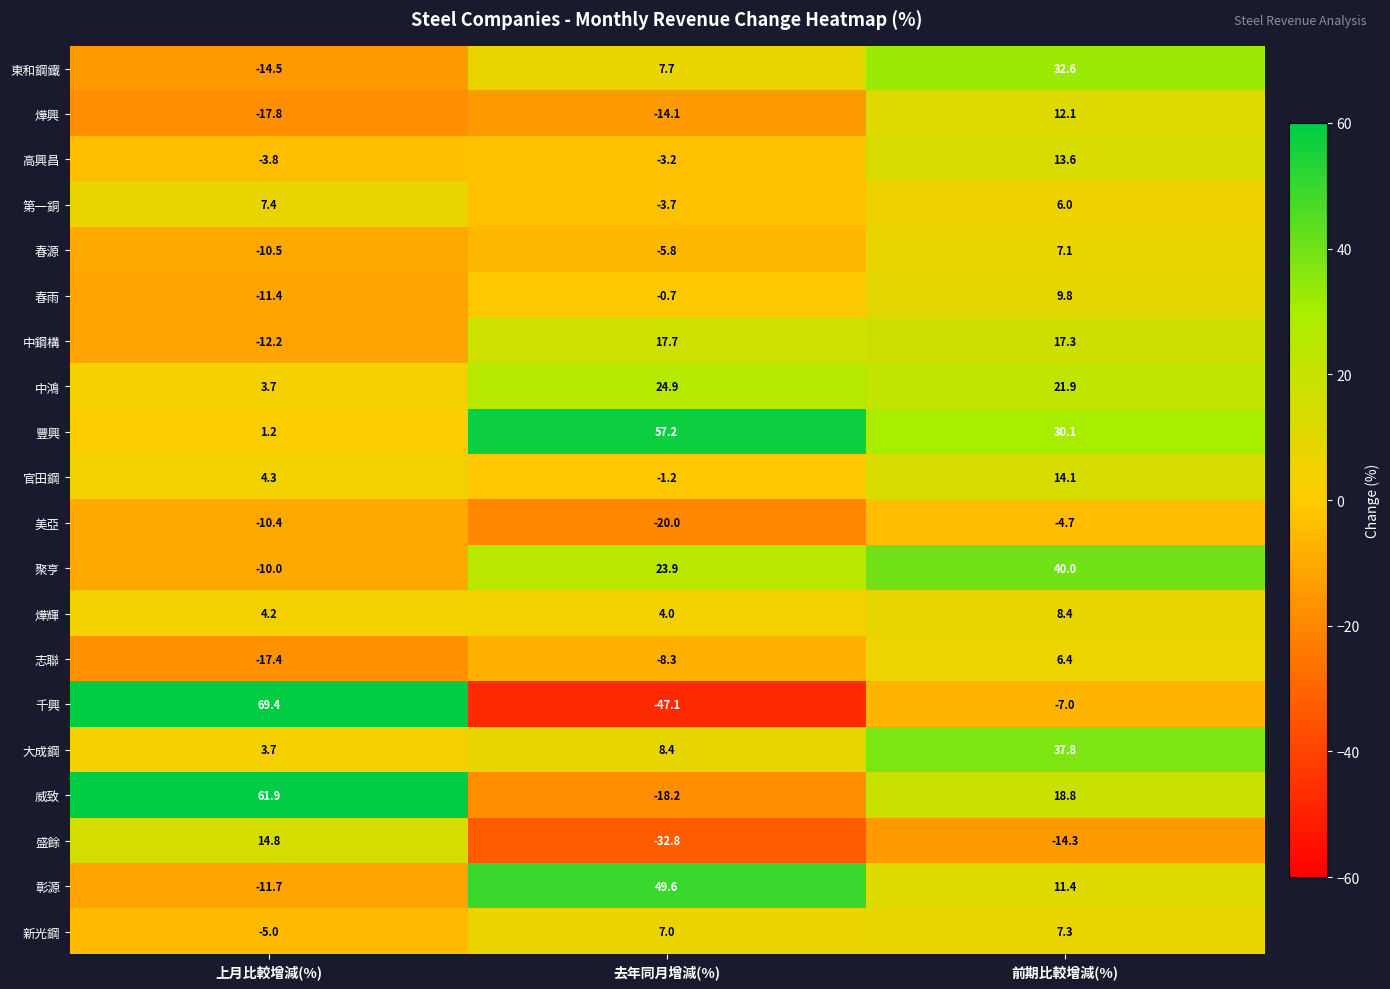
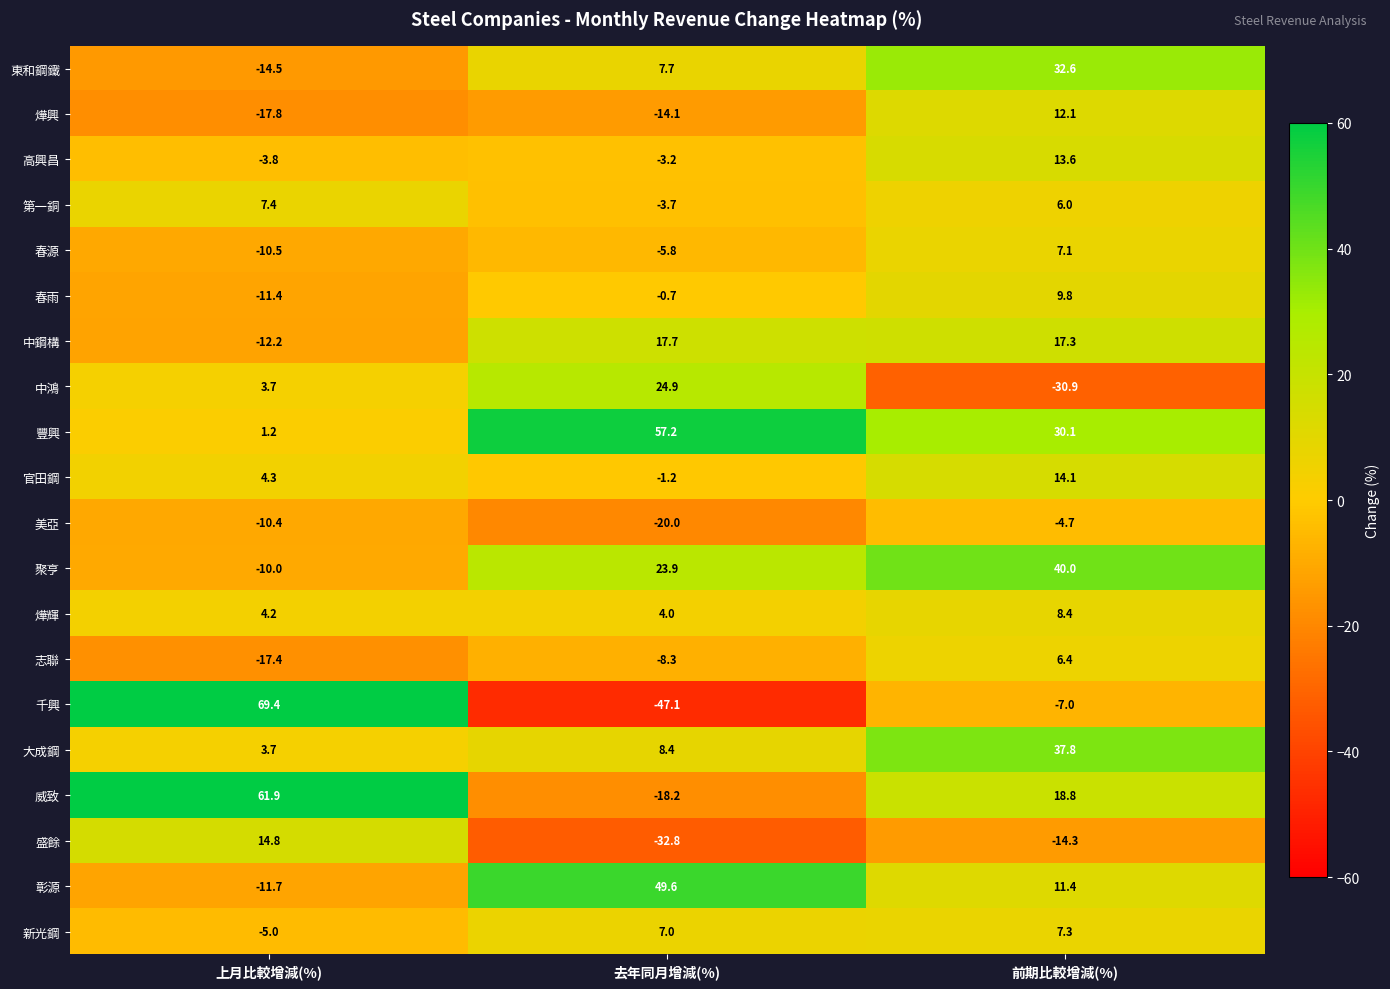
中鴻, 前期比較增減(%): 21.9 -> -30.9
